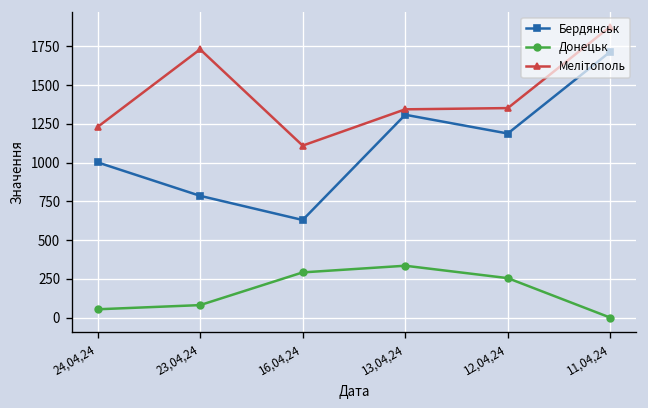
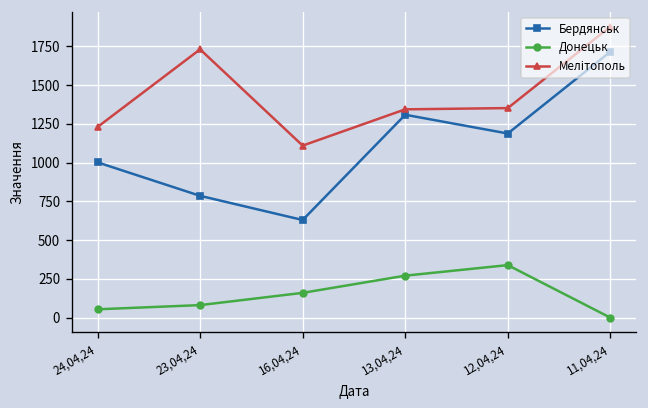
Донецьк, 16,04,24: 290 -> 160
Донецьк, 13,04,24: 340 -> 270
Донецьк, 12,04,24: 260 -> 340
